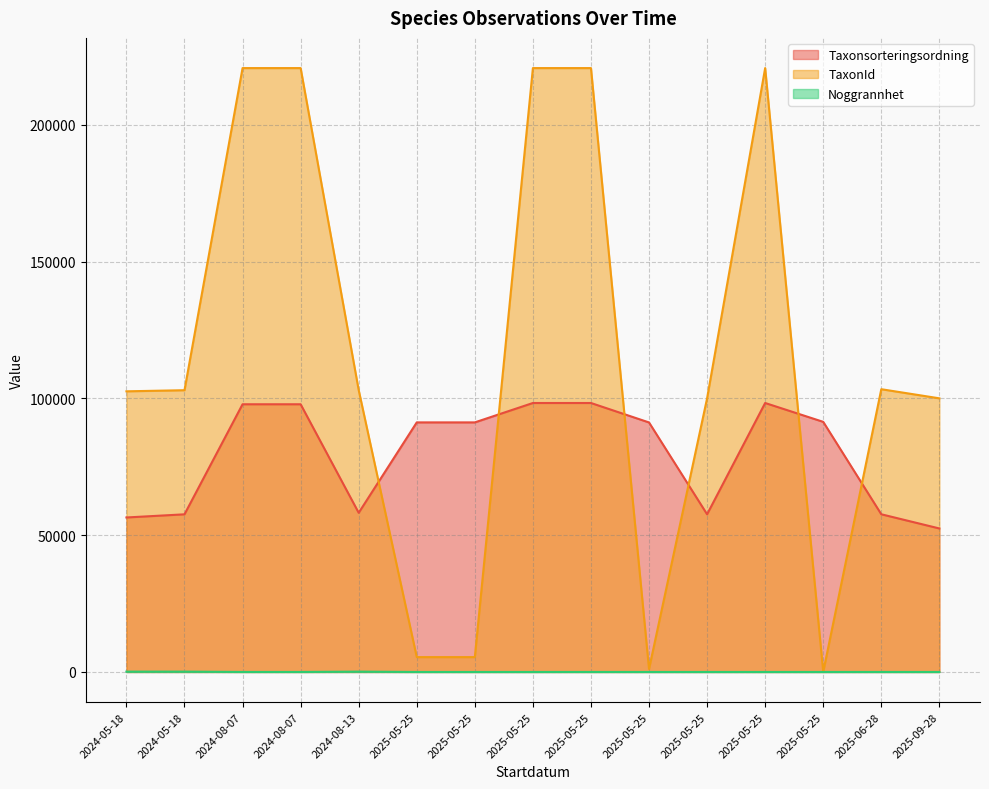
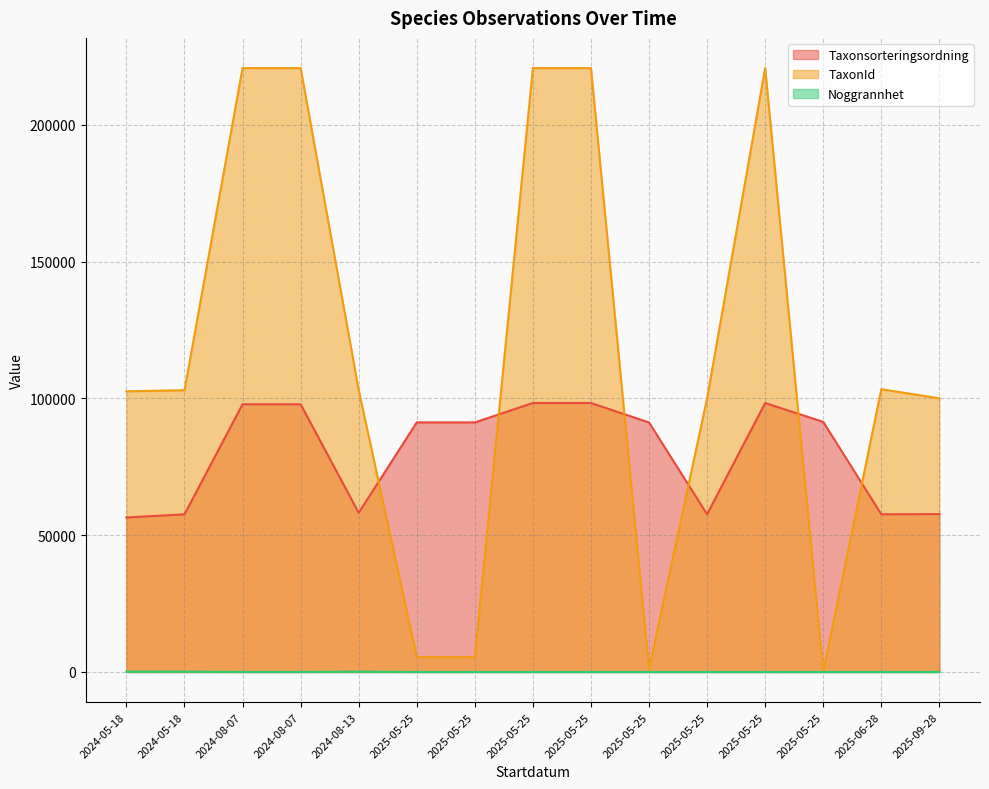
Taxonsorteringsordning, 2025-09-28: 52000 -> 58000
